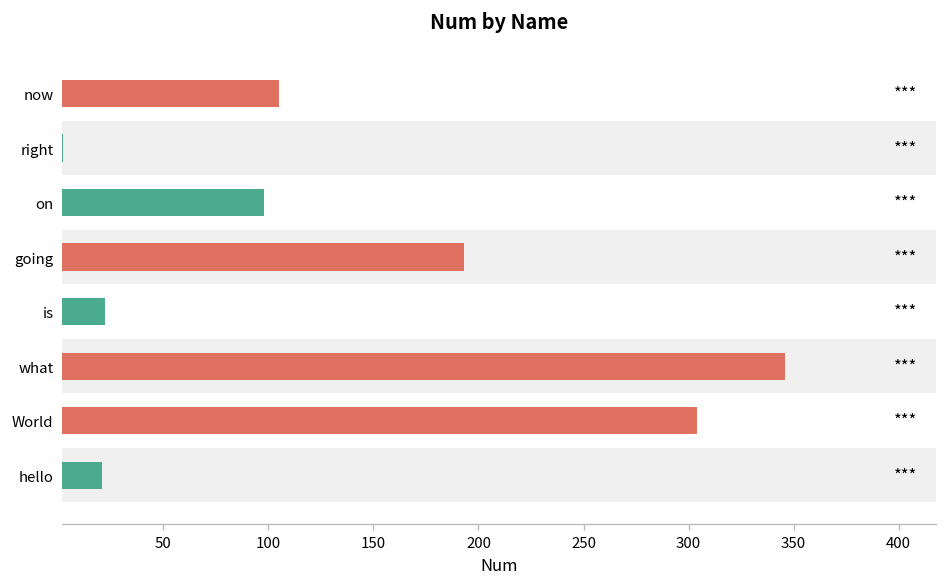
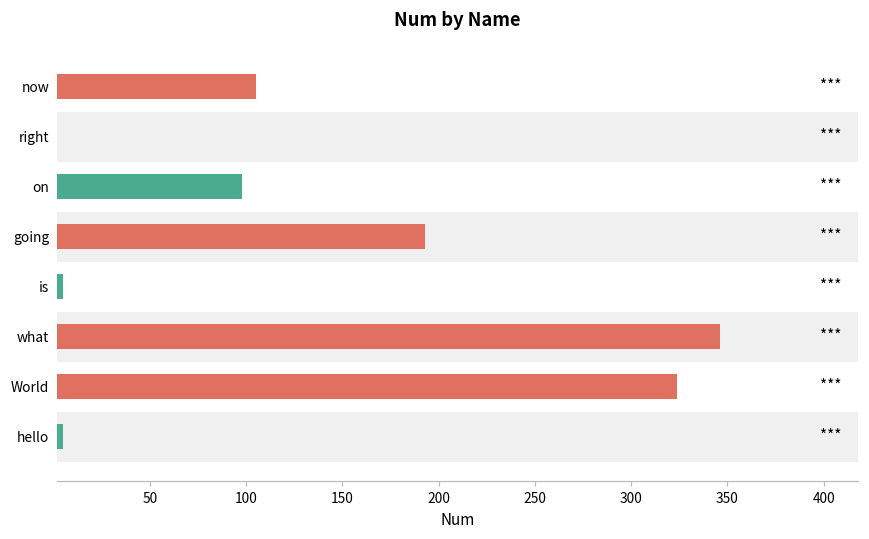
is: 22 -> 5
World: 304 -> 324
hello: 21 -> 5
